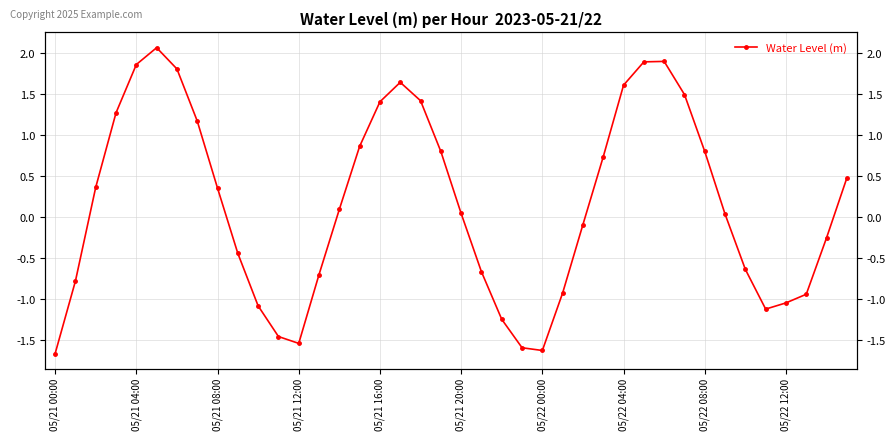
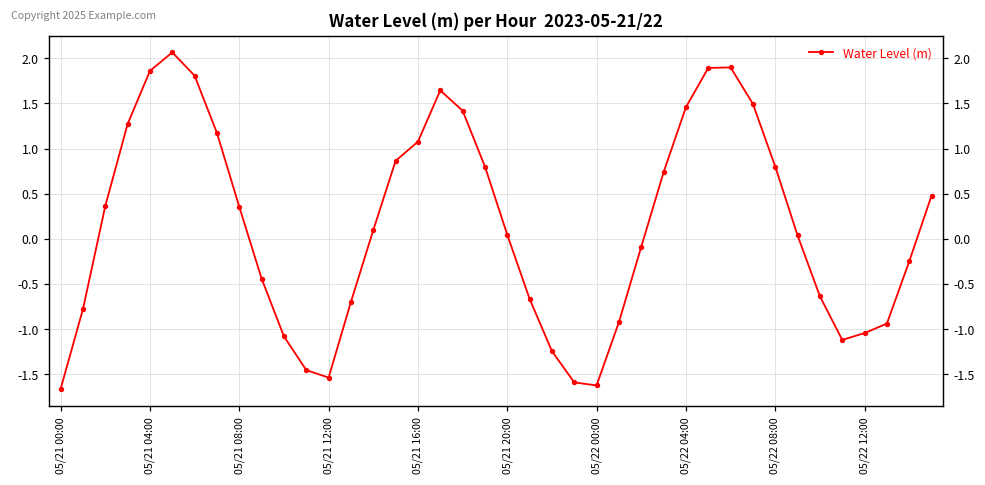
05/21 16:00: 1.4 -> 1.1
05/22 04:00: 1.6 -> 1.5
